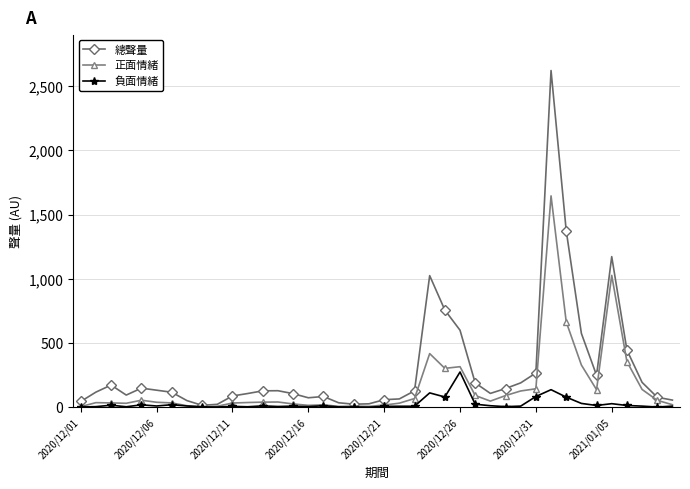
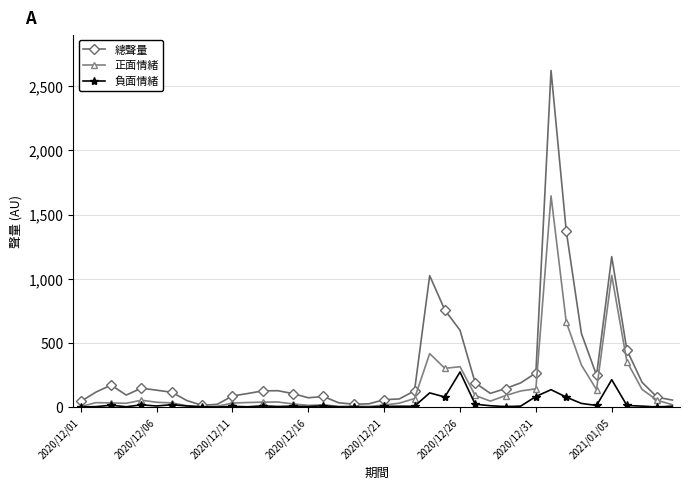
負面情緒, 2021/01/05: 30 -> 210
